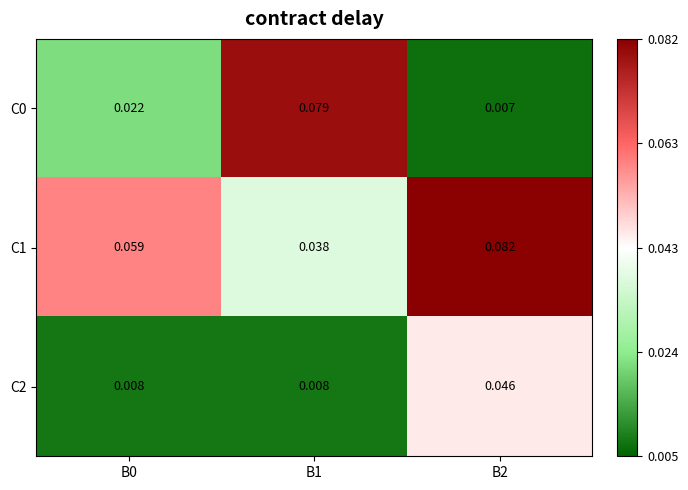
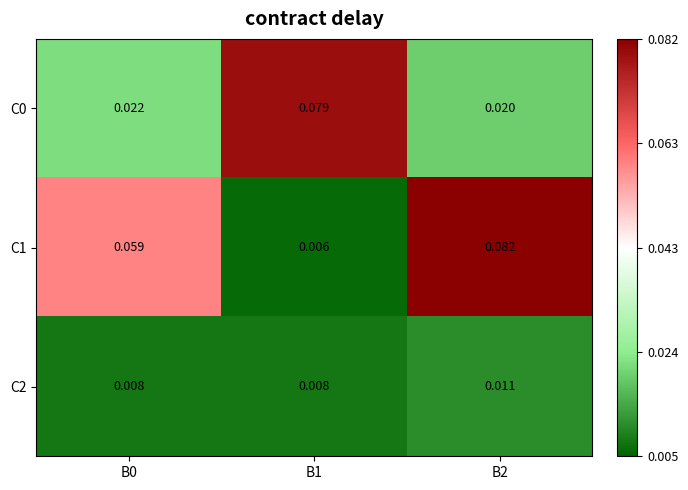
C0, B2: 0.007 -> 0.020
C1, B1: 0.038 -> 0.006
C2, B2: 0.046 -> 0.011
